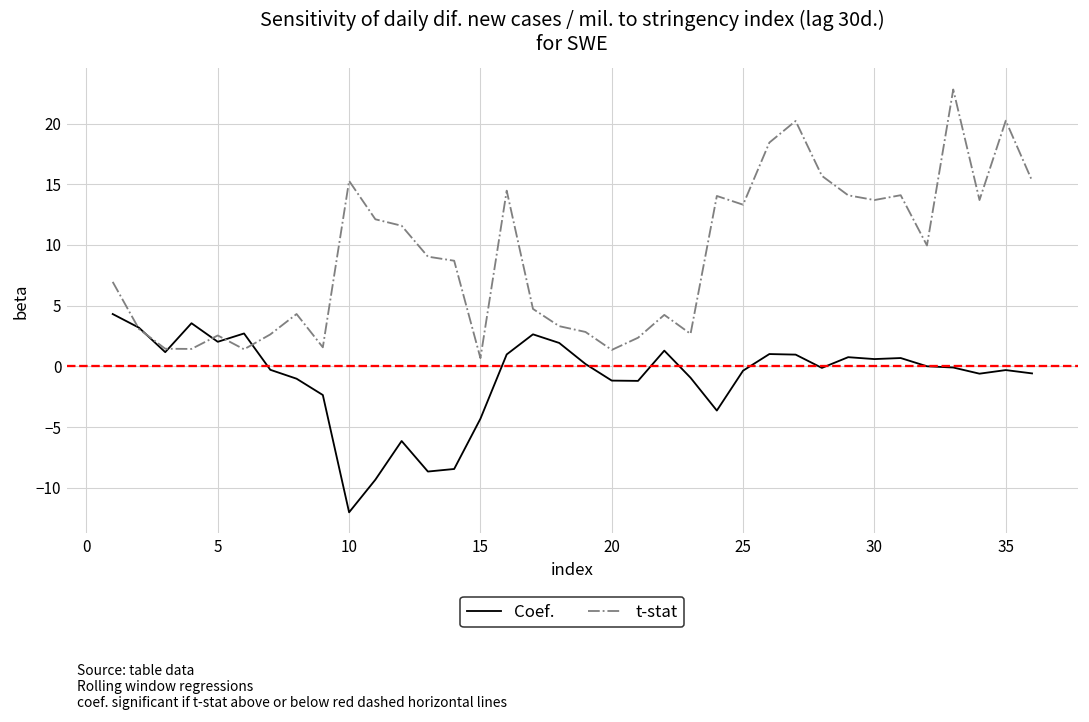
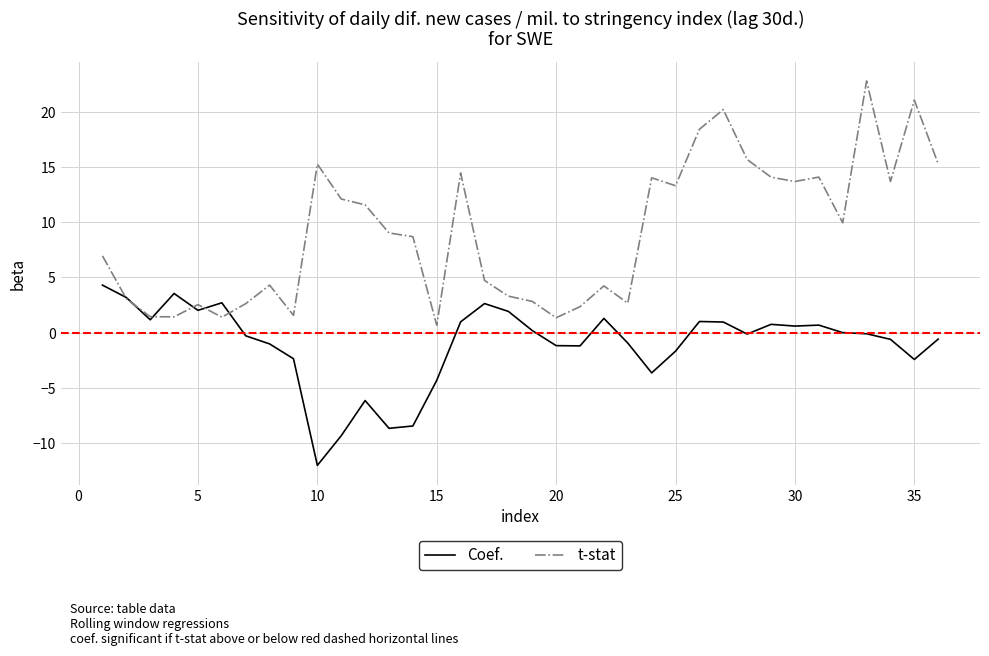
Coef., 25: -0.4 -> -1.7
Coef., 35: -0.3 -> -2.4
t-stat, 35: 20.2 -> 21.1
